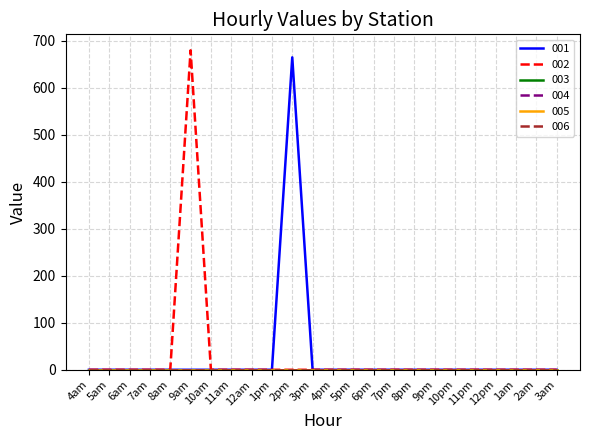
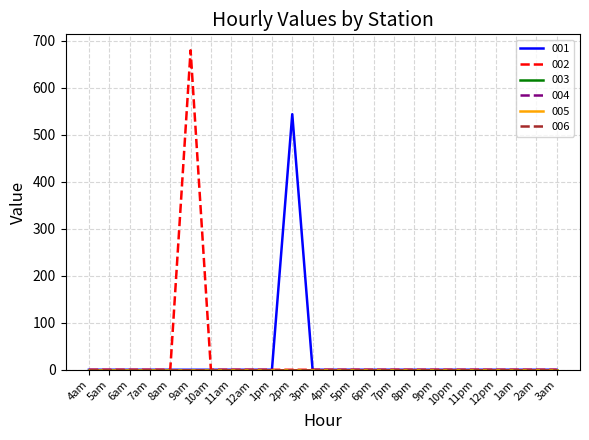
001, 2pm: 670 -> 540
